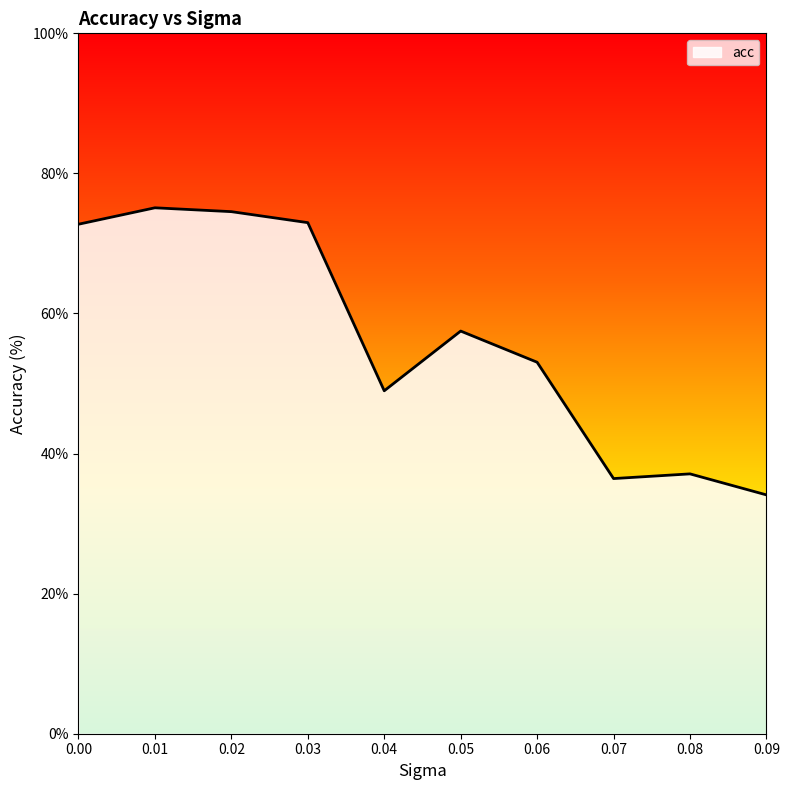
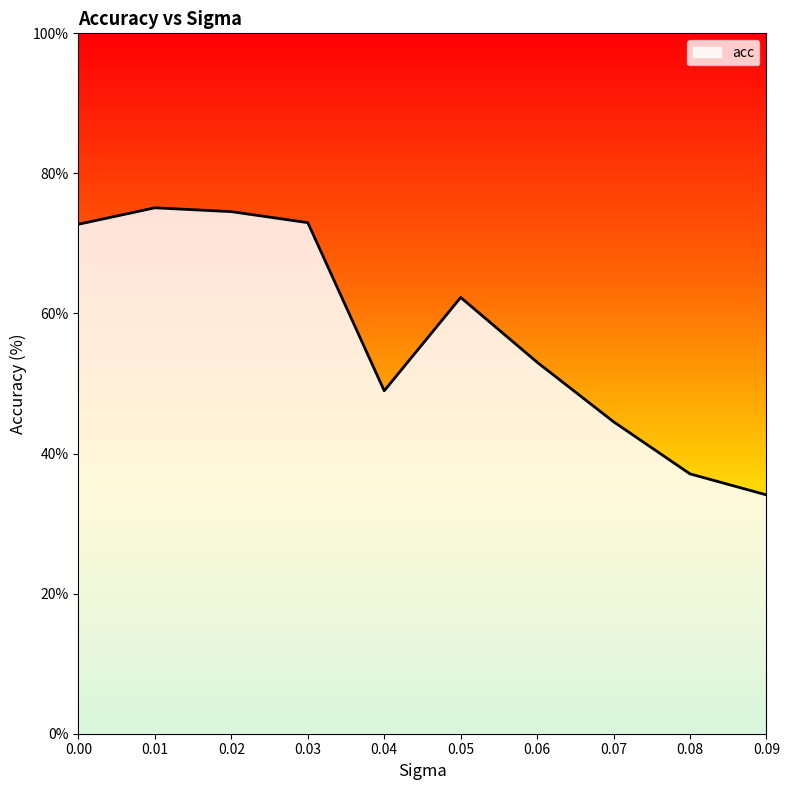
0.05: 57% -> 62%
0.07: 36% -> 45%
